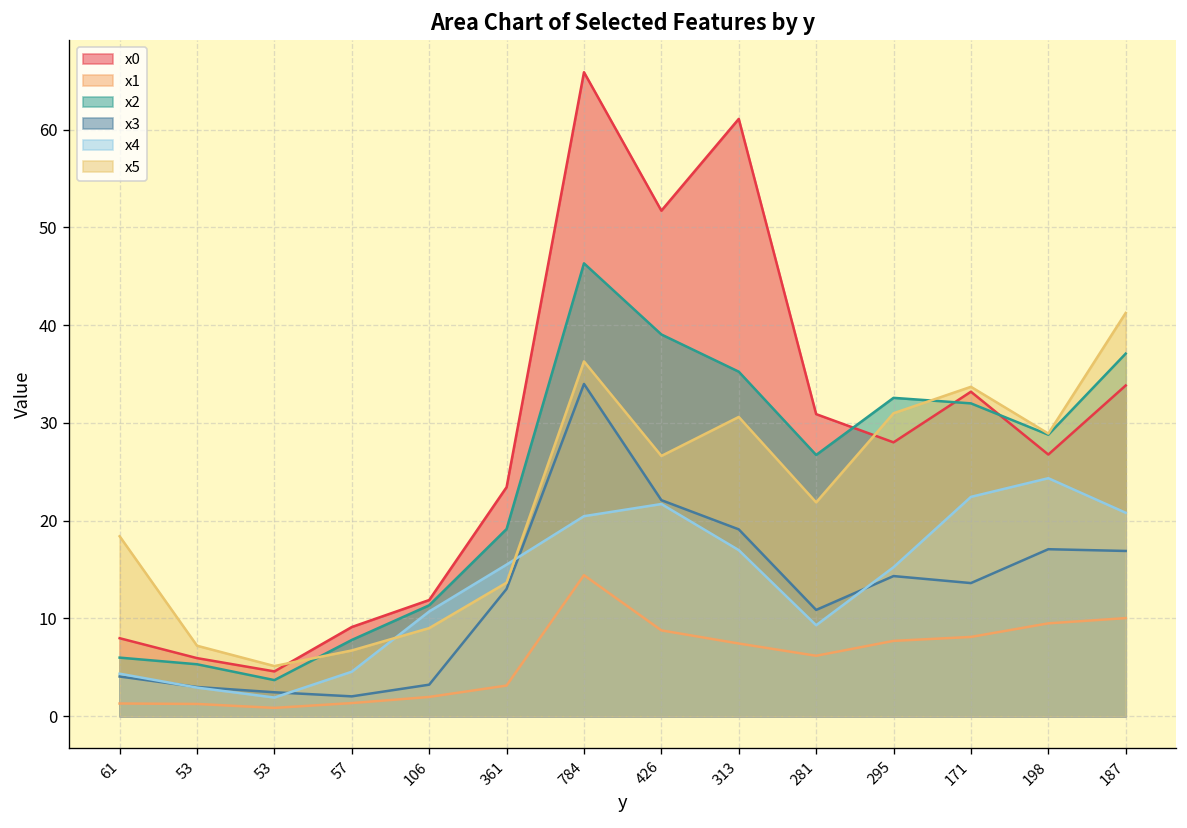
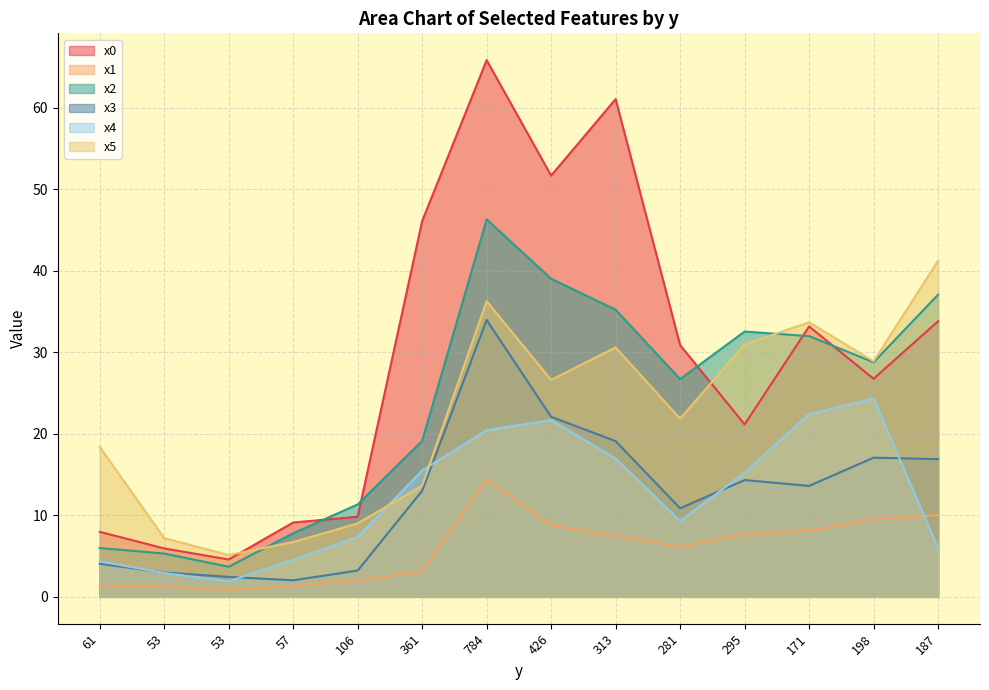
x0, 106: 12 -> 10
x4, 106: 11 -> 7
x0, 361: 23 -> 46
x0, 295: 28 -> 21
x4, 187: 21 -> 6
